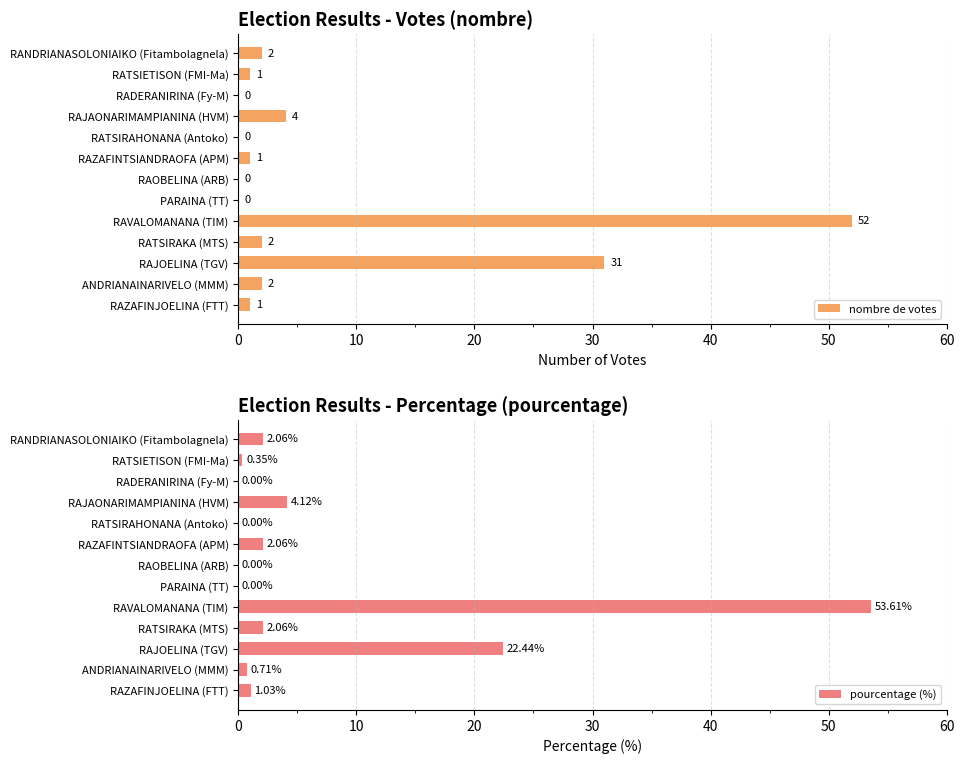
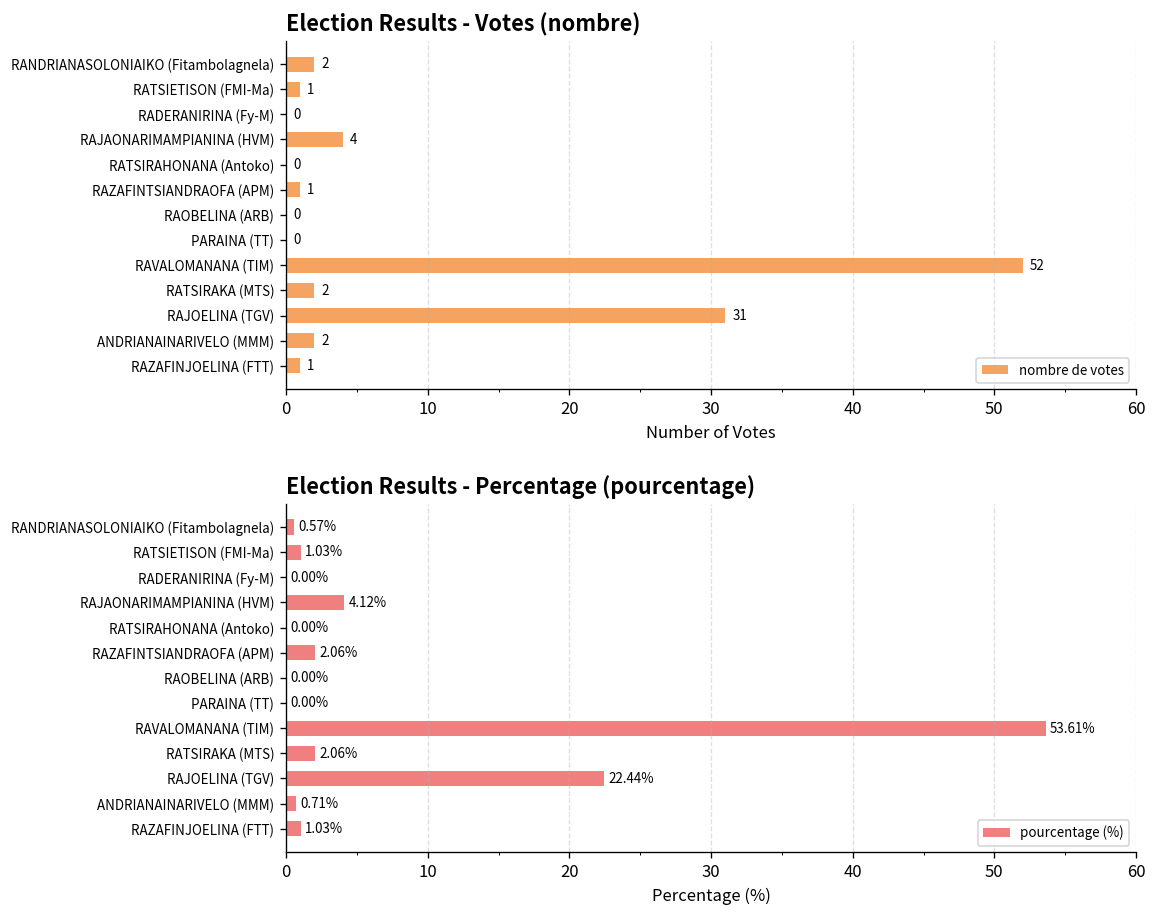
Election Results - Percentage (pourcentage), RANDRIANASOLONIAIKO (Fitambolagnela): 2.06% -> 0.57%
Election Results - Percentage (pourcentage), RATSIETISON (FMI-Ma): 0.35% -> 1.03%
